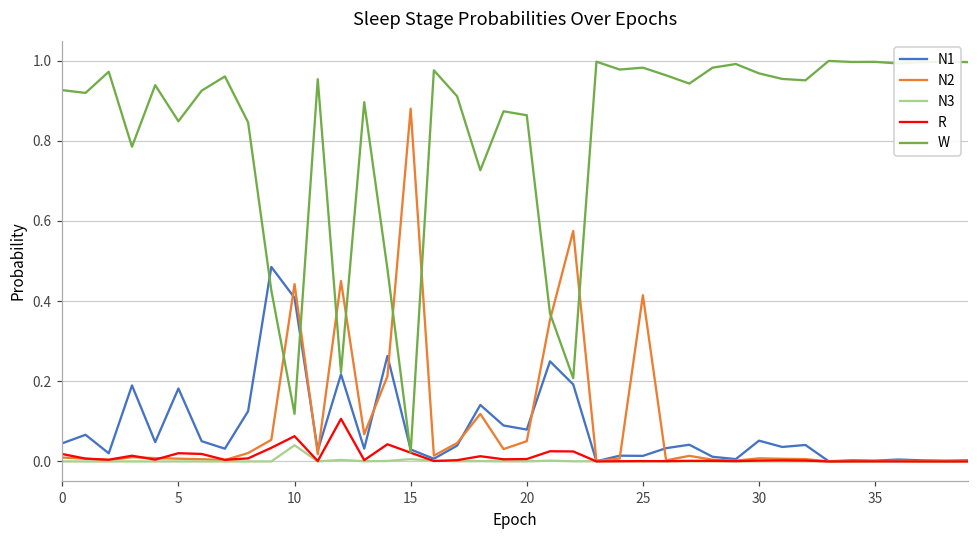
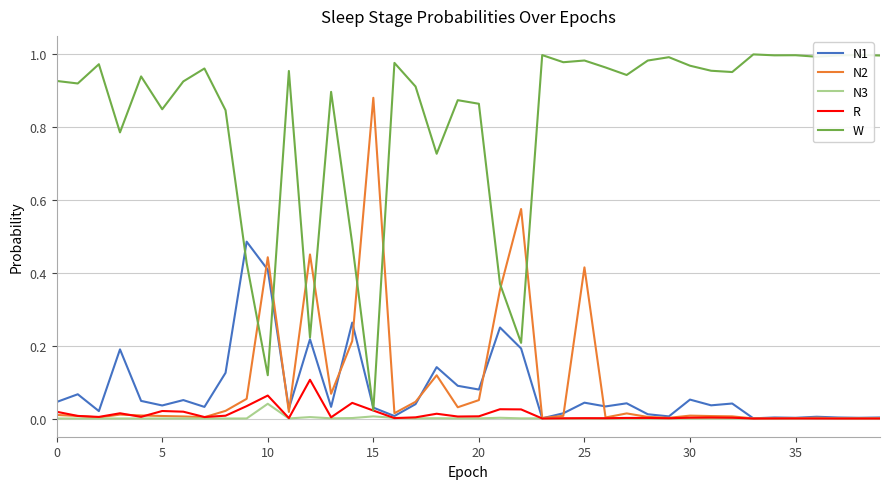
N1, 5: 0.18 -> 0.04
N1, 25: 0.01 -> 0.04
